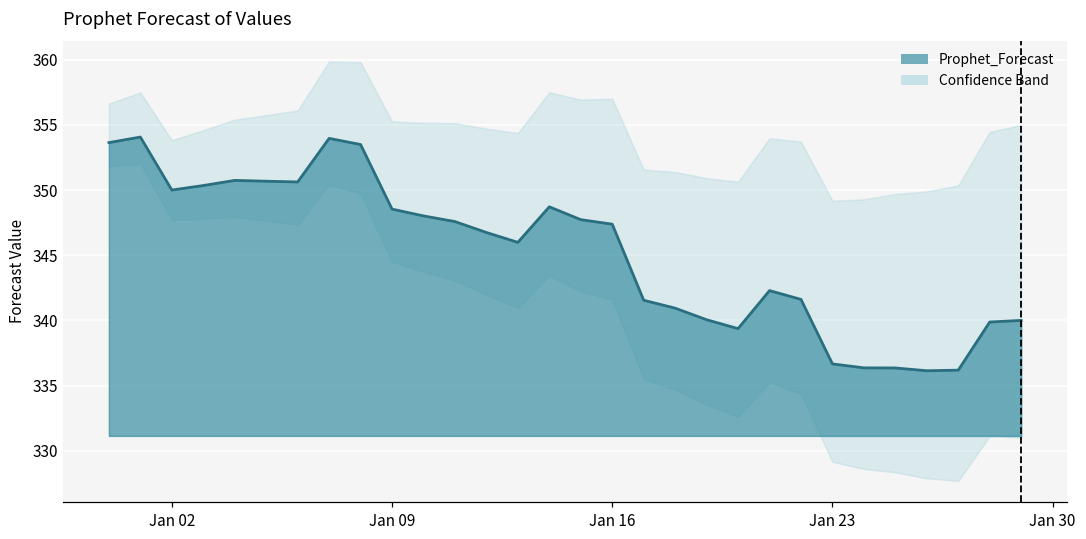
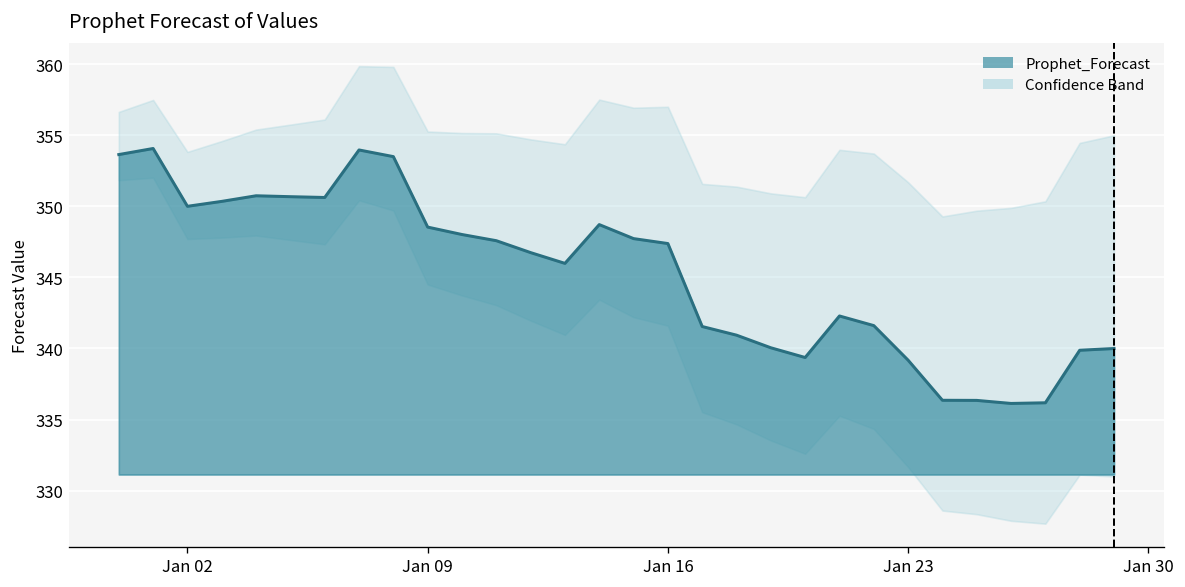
Prophet_Forecast, Jan 23: 336.7 -> 339.2
